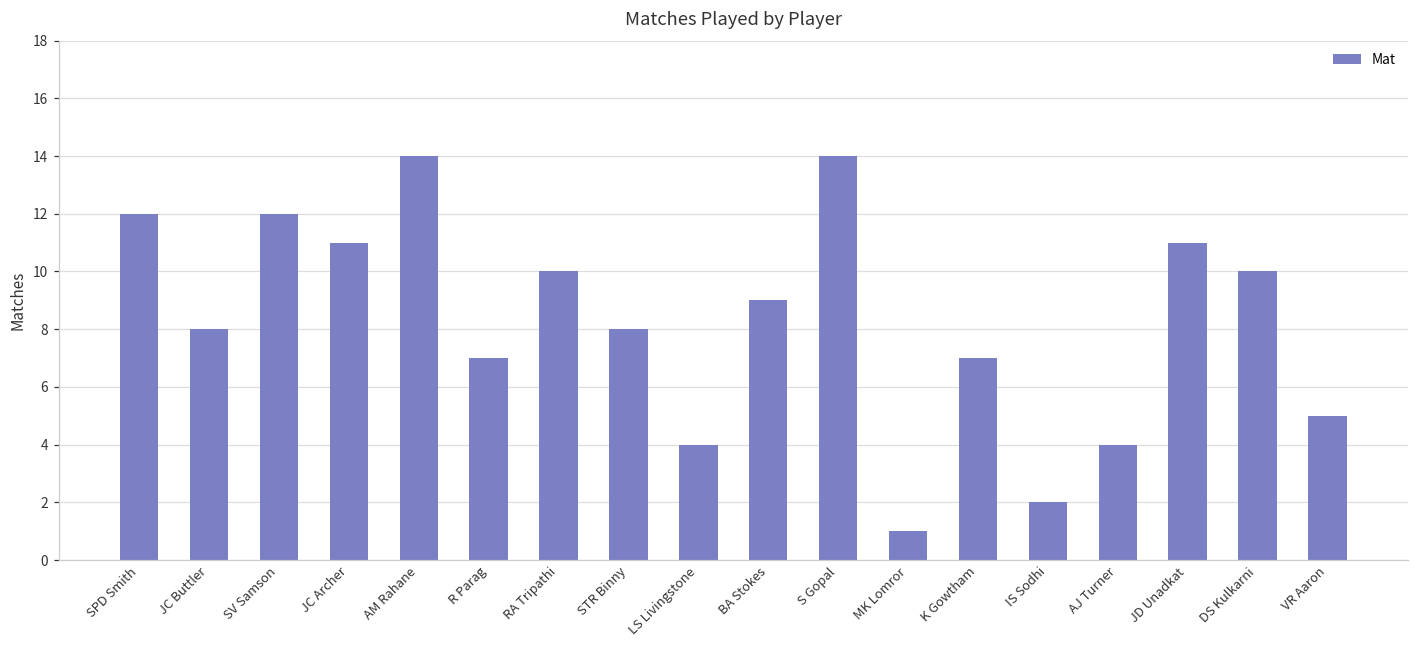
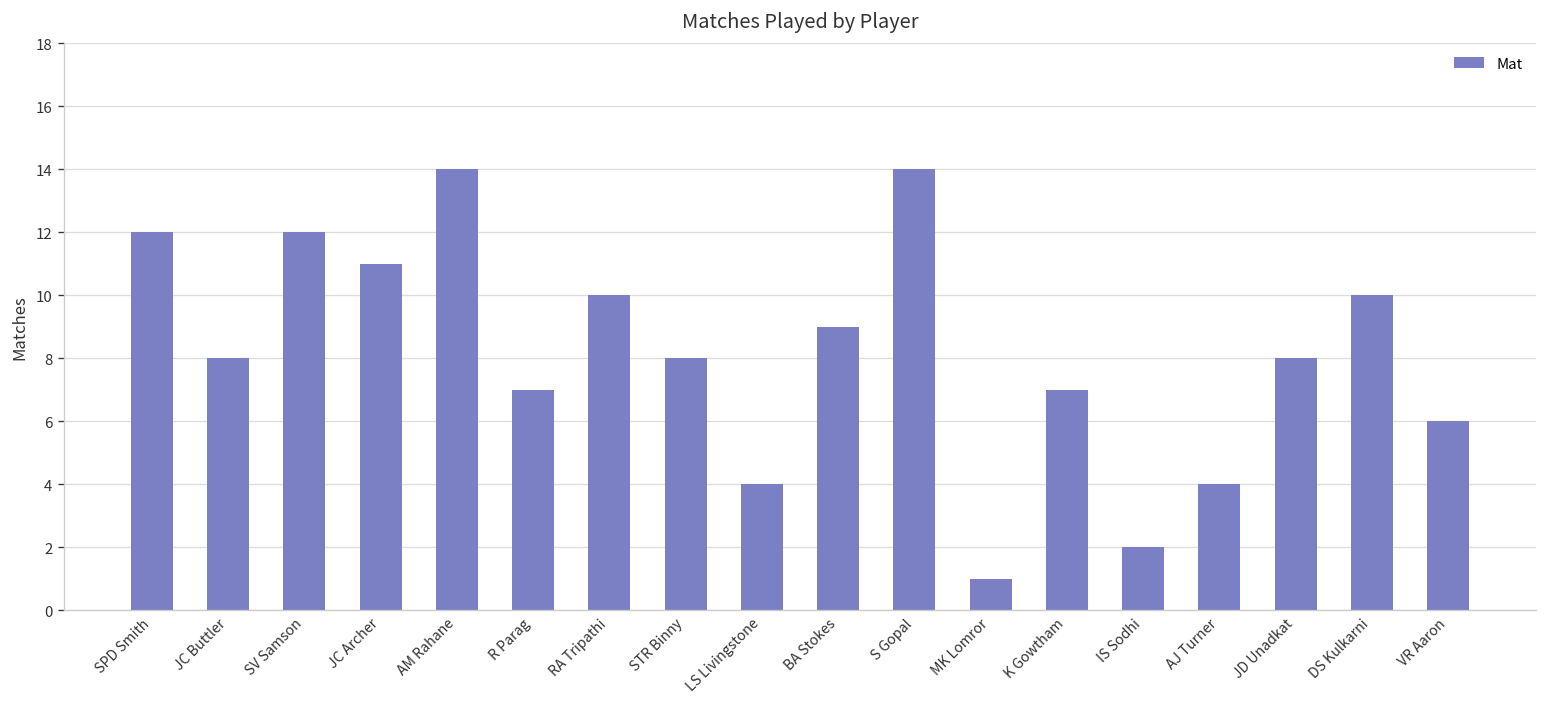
JD Unadkat: 11 -> 8
VR Aaron: 5 -> 6
